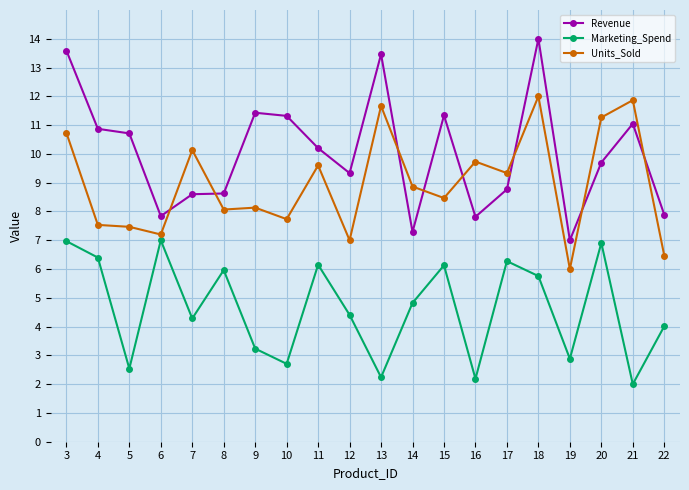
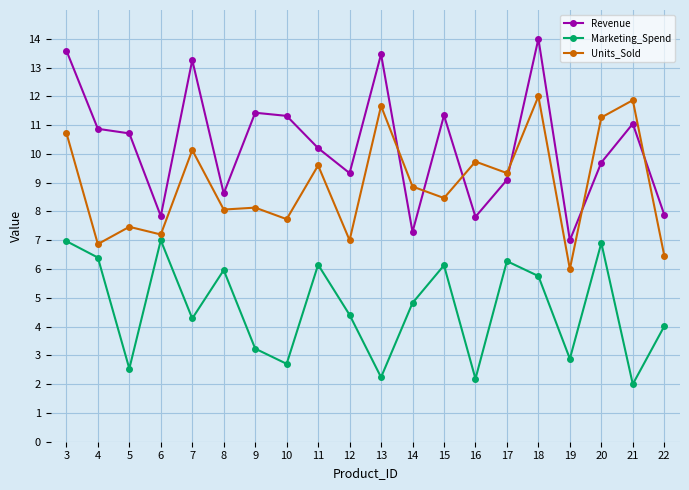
Units_Sold, 4: 7.5 -> 6.9
Revenue, 7: 8.6 -> 13.3
Revenue, 17: 8.8 -> 9.1
